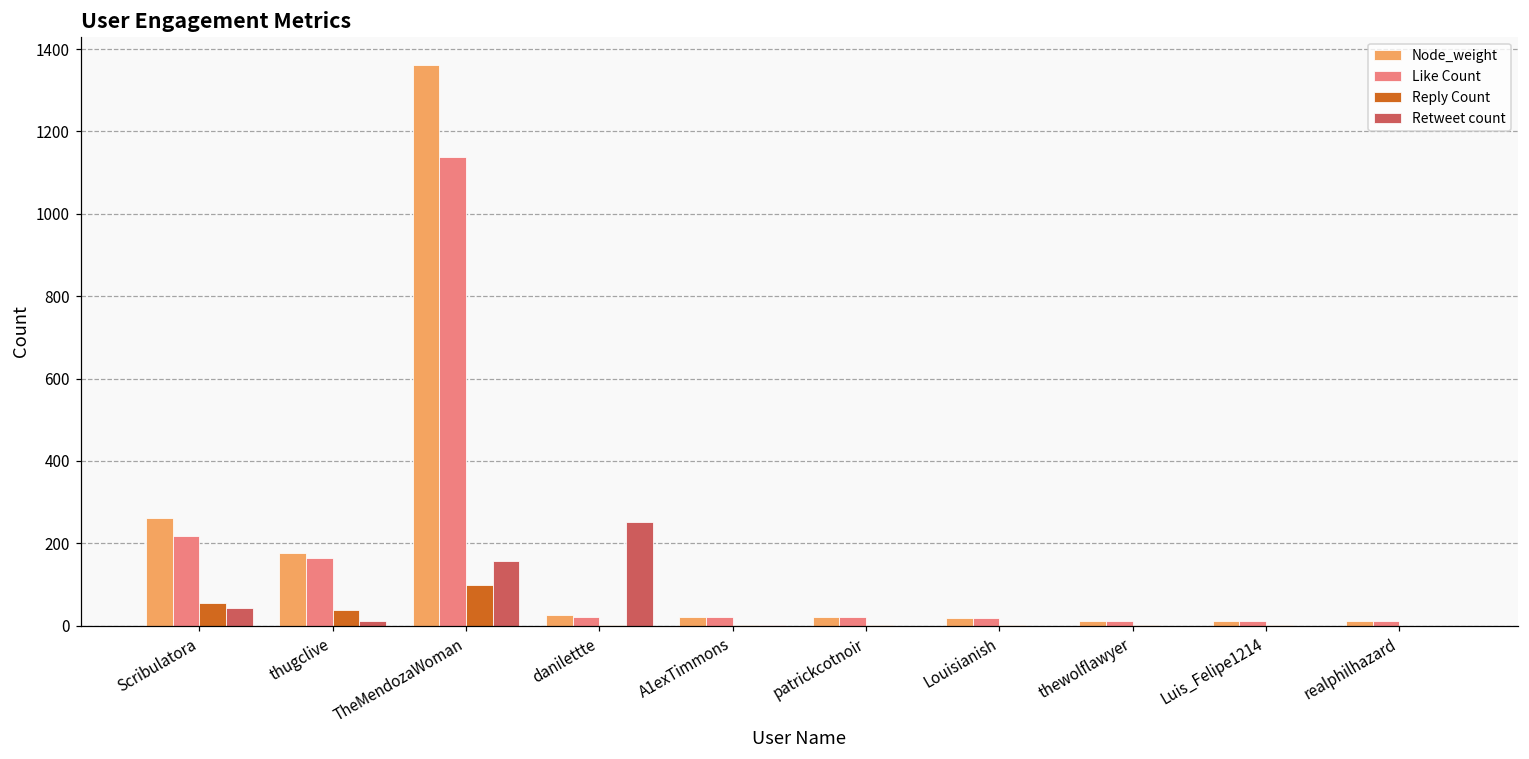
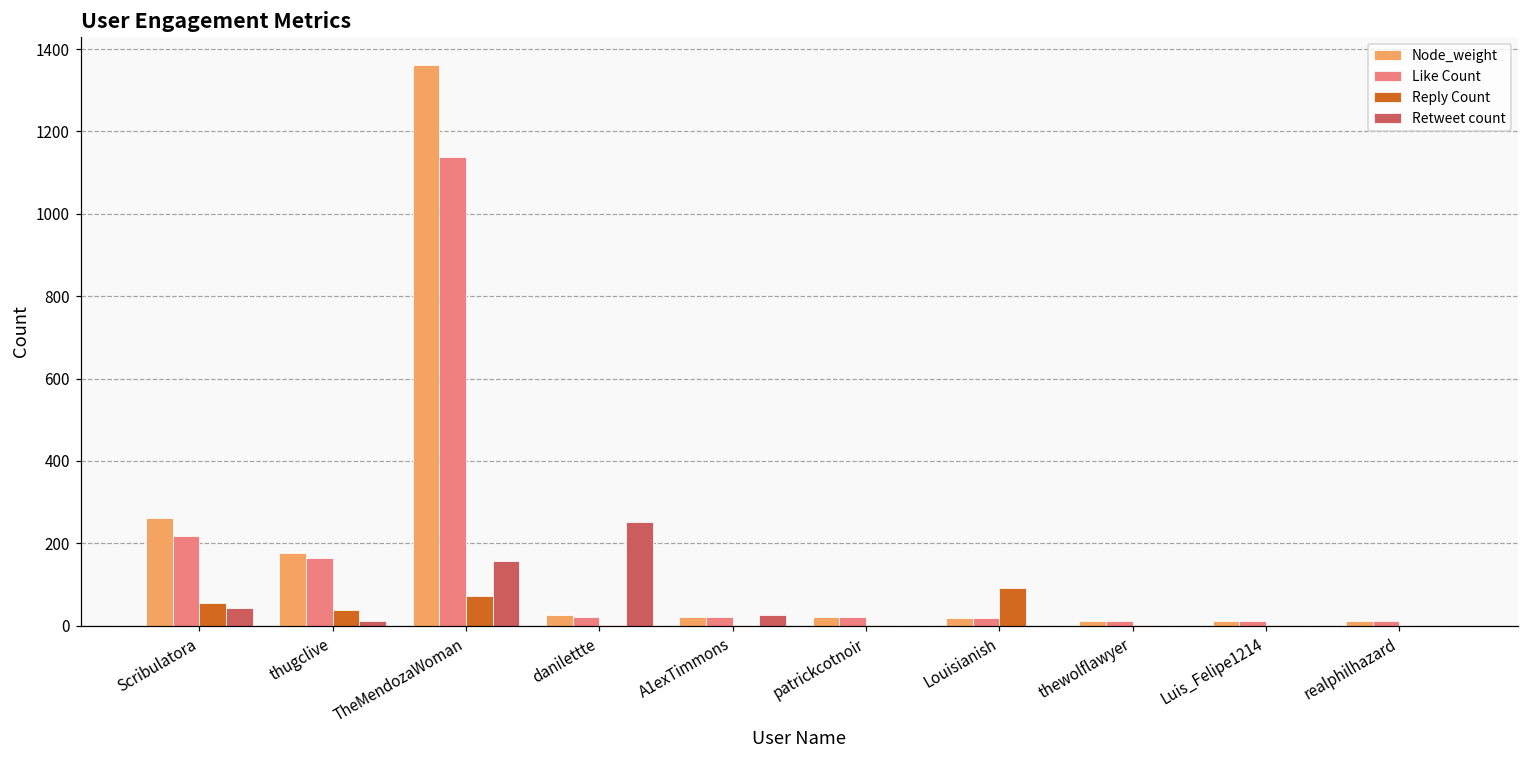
Reply Count, TheMendozaWoman: 100 -> 70
Retweet count, A1exTimmons: 0 -> 30
Reply Count, Louisianish: 0 -> 90
